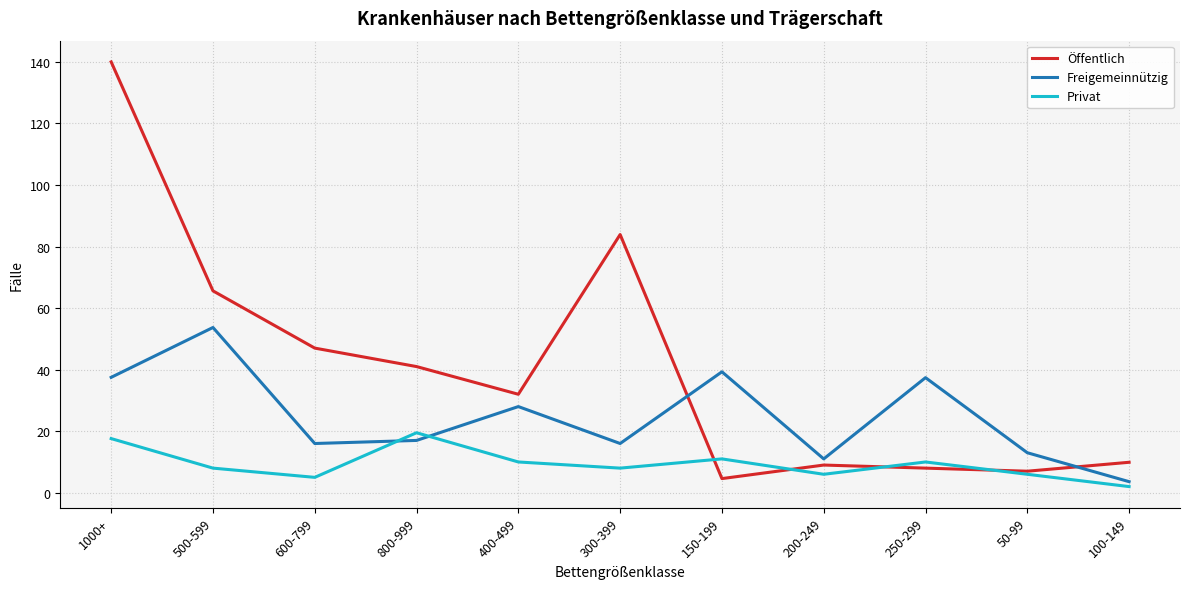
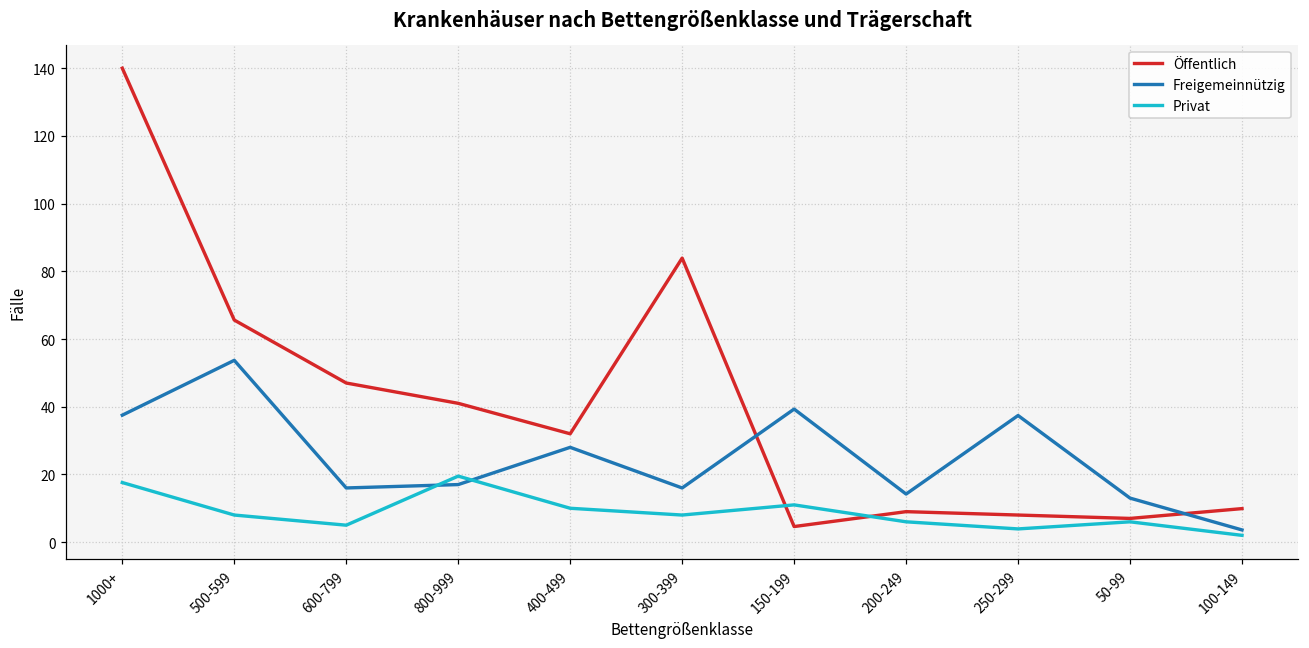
Freigemeinnützig, 200-249: 11 -> 14
Privat, 250-299: 10 -> 4
